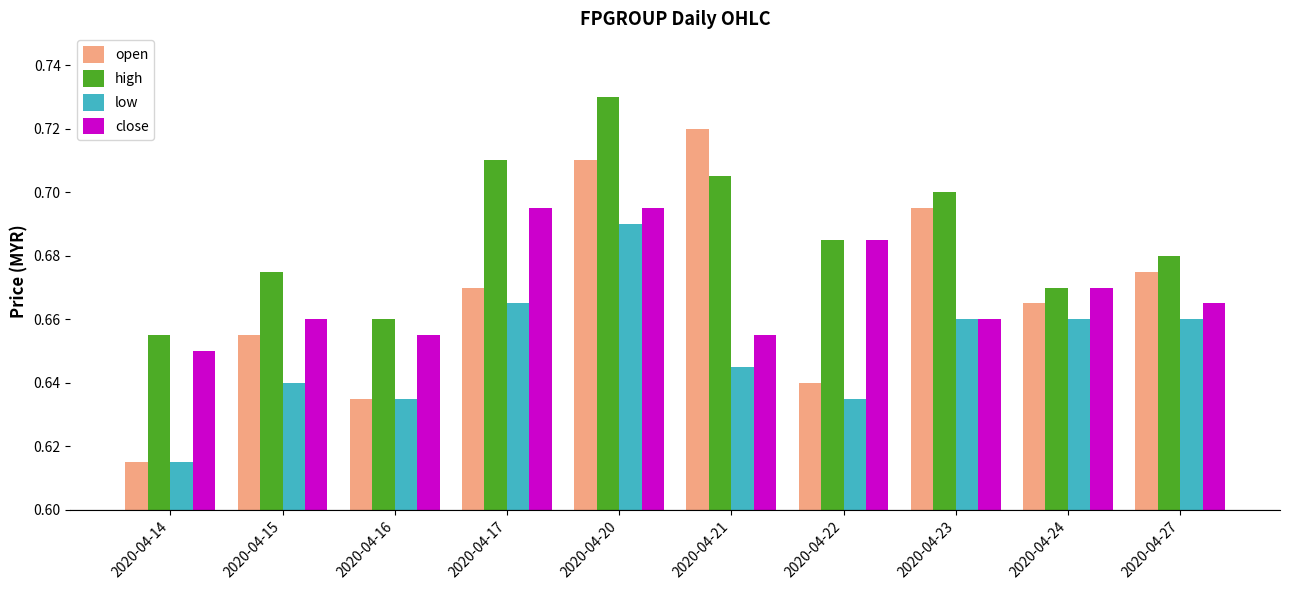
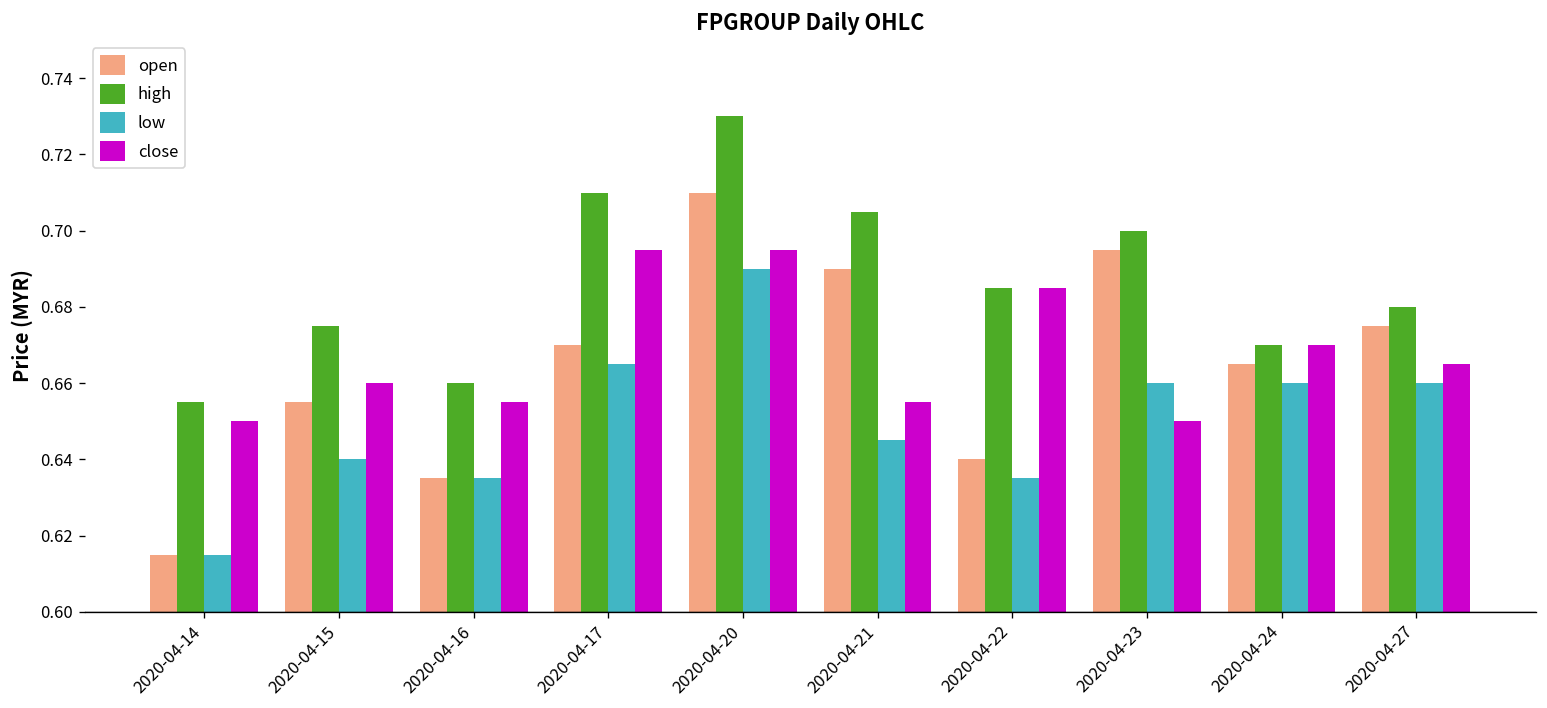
open, 2020-04-21: 0.72 -> 0.69
close, 2020-04-23: 0.66 -> 0.65
